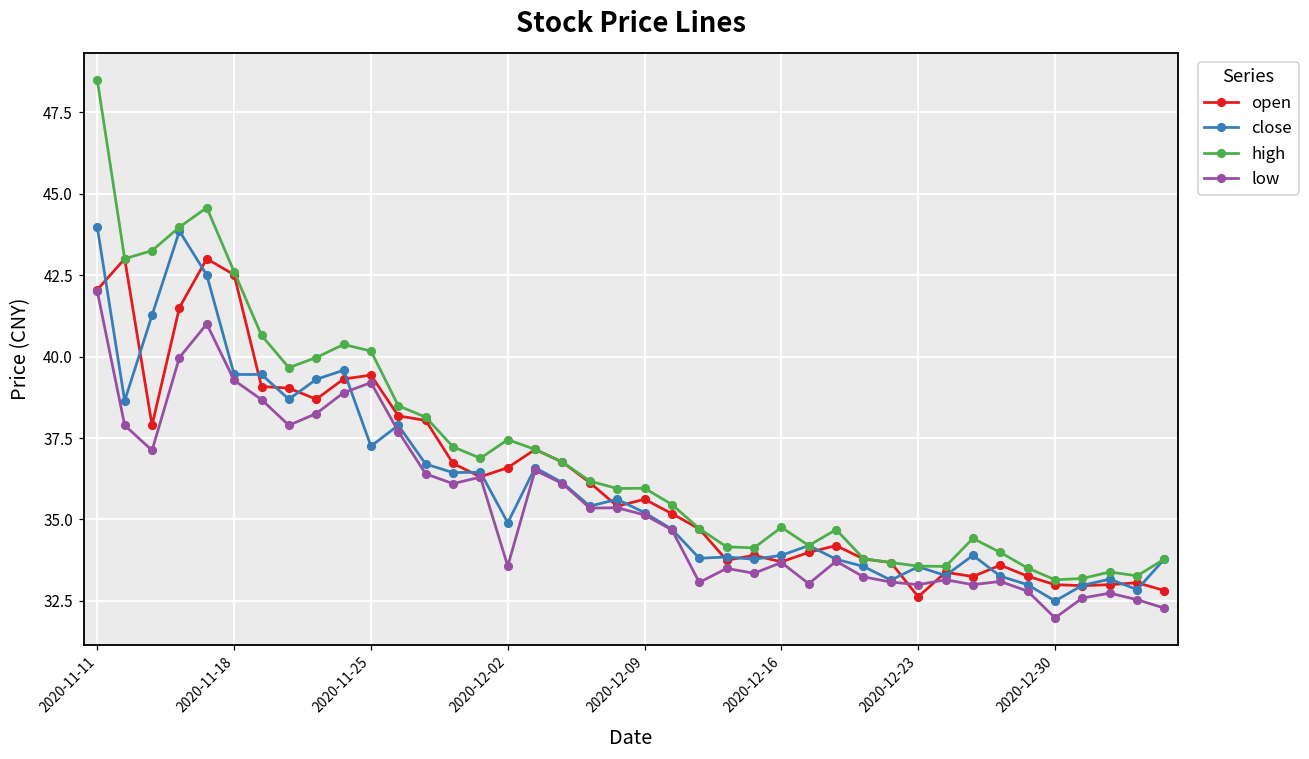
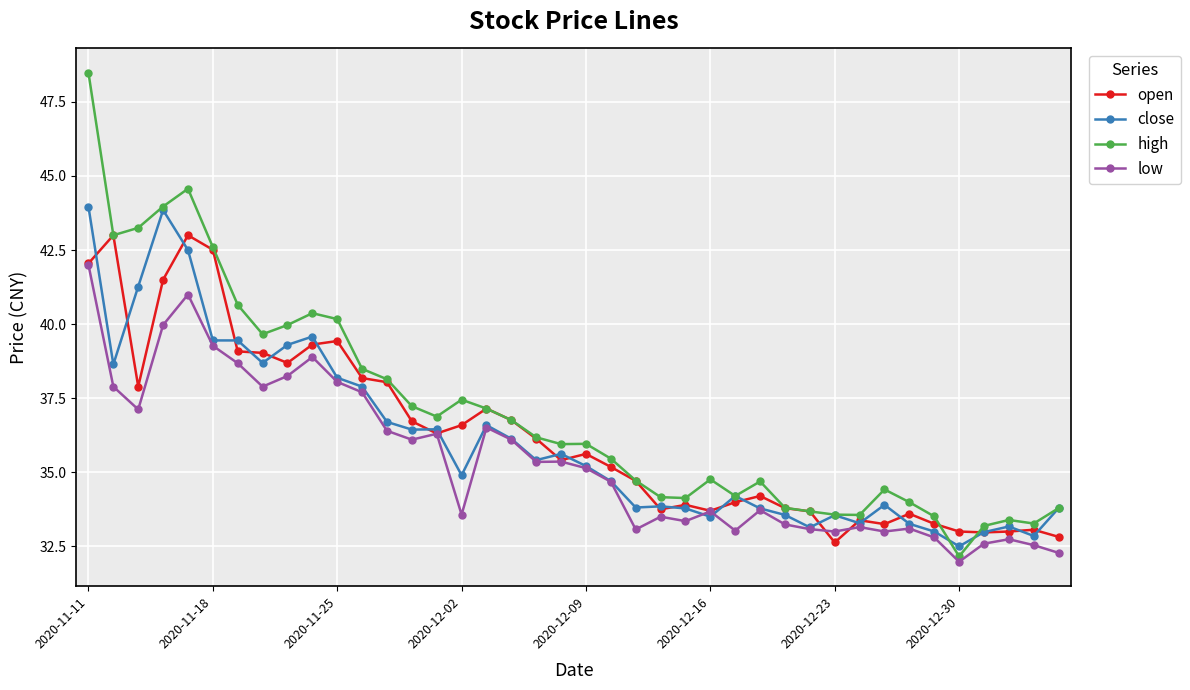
close, 2020-11-25: 37.3 -> 38.2
low, 2020-11-25: 39.2 -> 38.1
close, 2020-12-16: 33.9 -> 33.5
high, 2020-12-30: 33.2 -> 32.2
